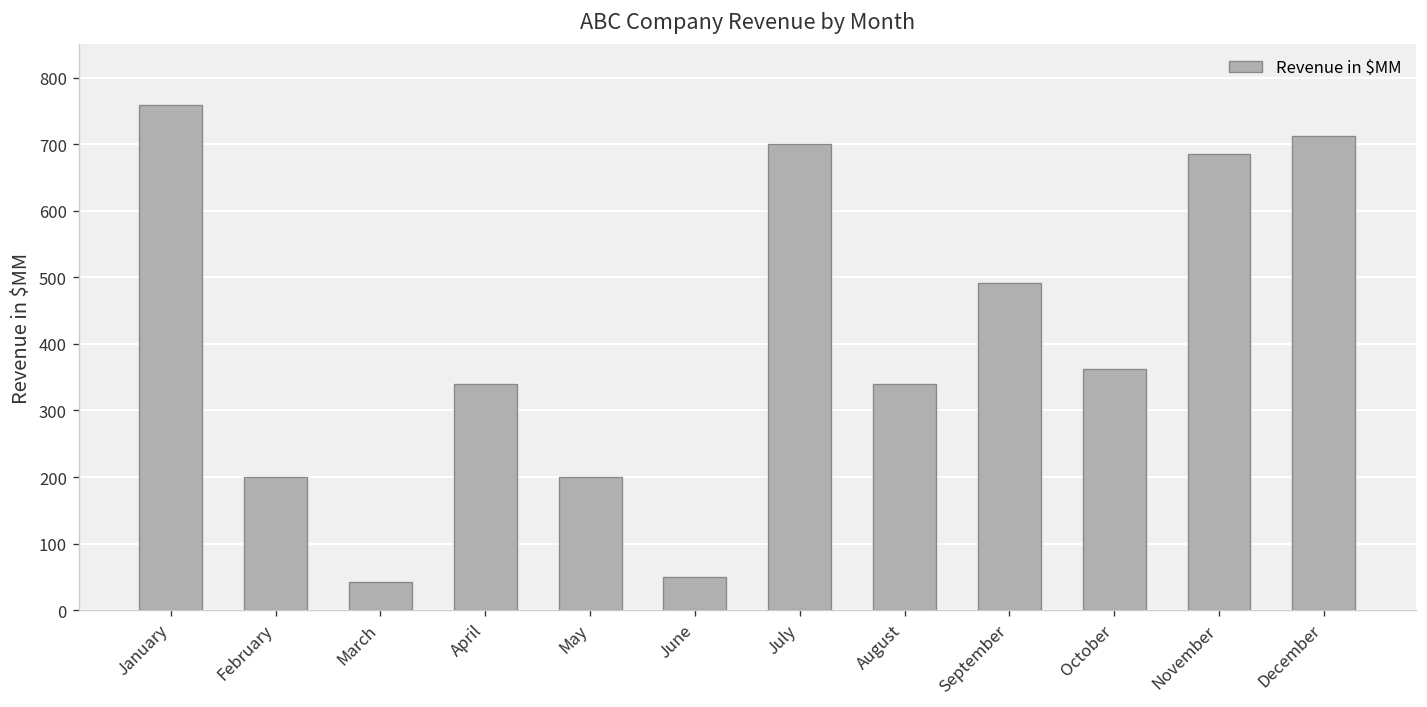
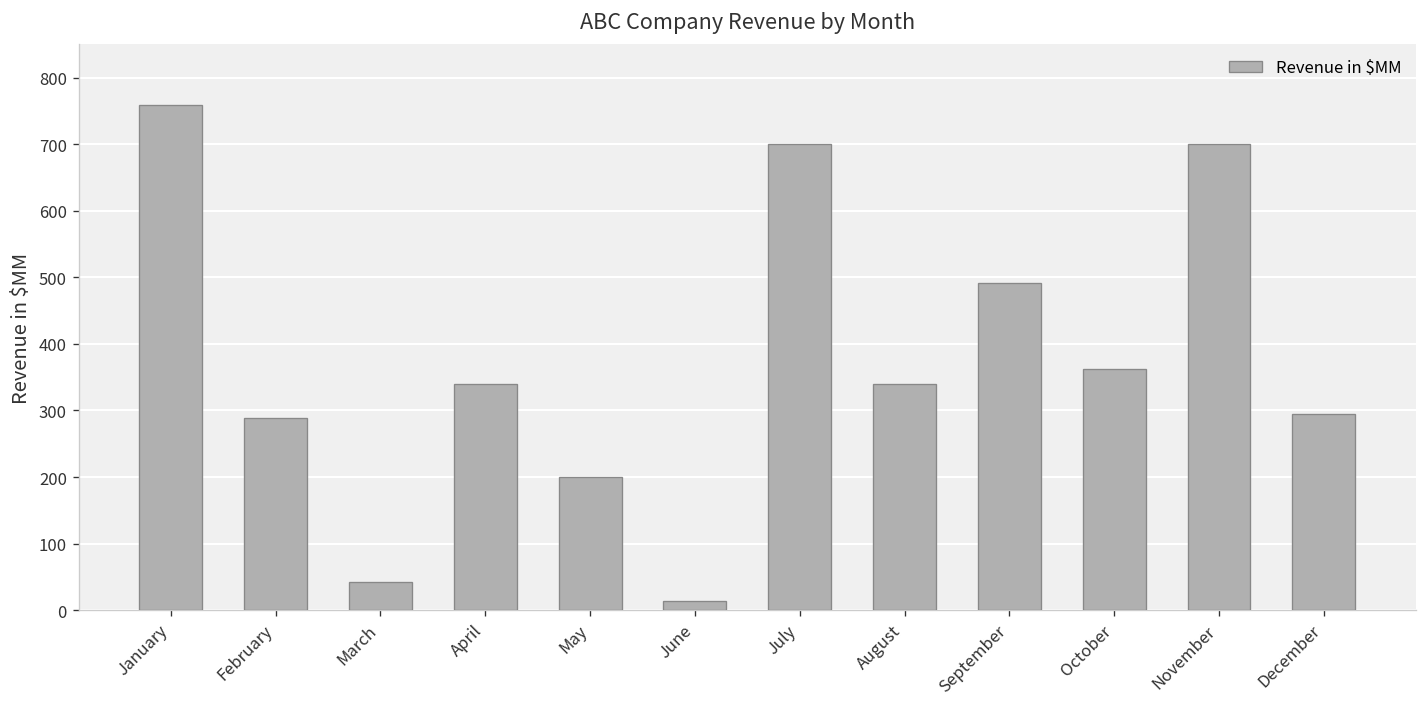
February: 200 -> 290
June: 50 -> 10
November: 690 -> 700
December: 710 -> 300
